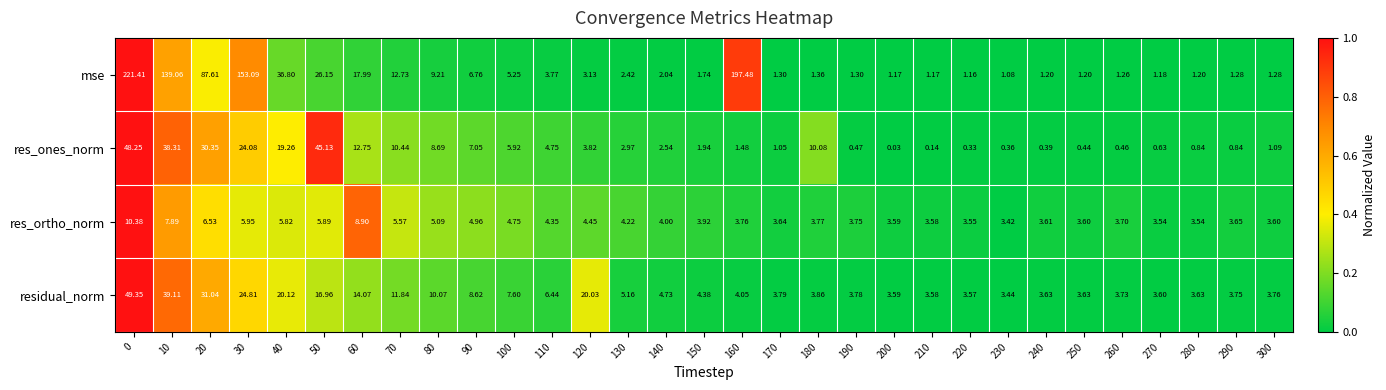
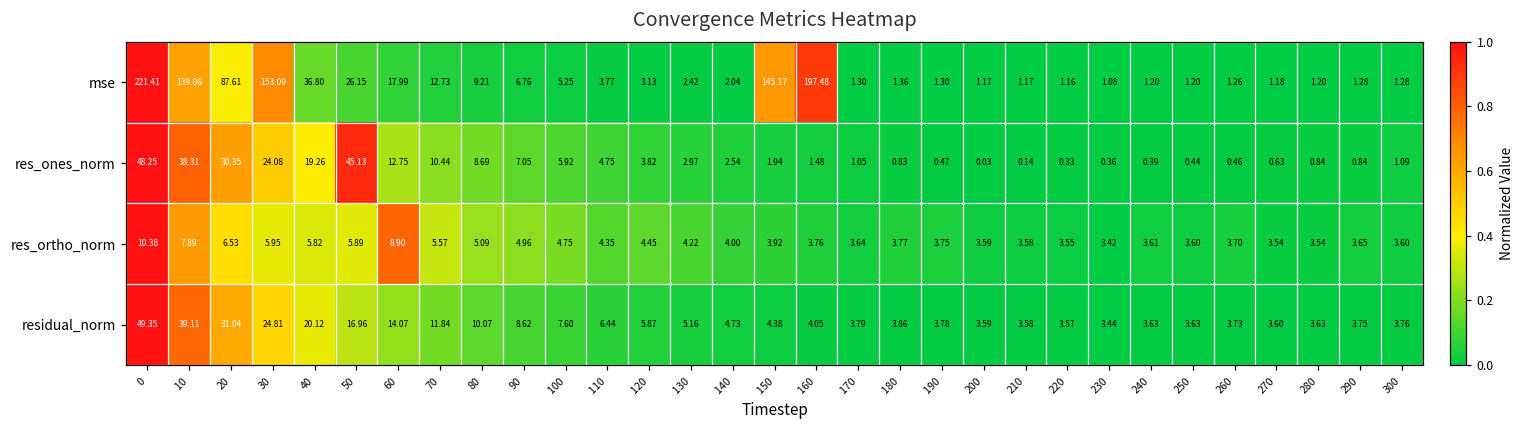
mse, 150: 1.74 -> 145.17
res_ones_norm, 180: 10.08 -> 0.83
residual_norm, 120: 20.03 -> 5.87
